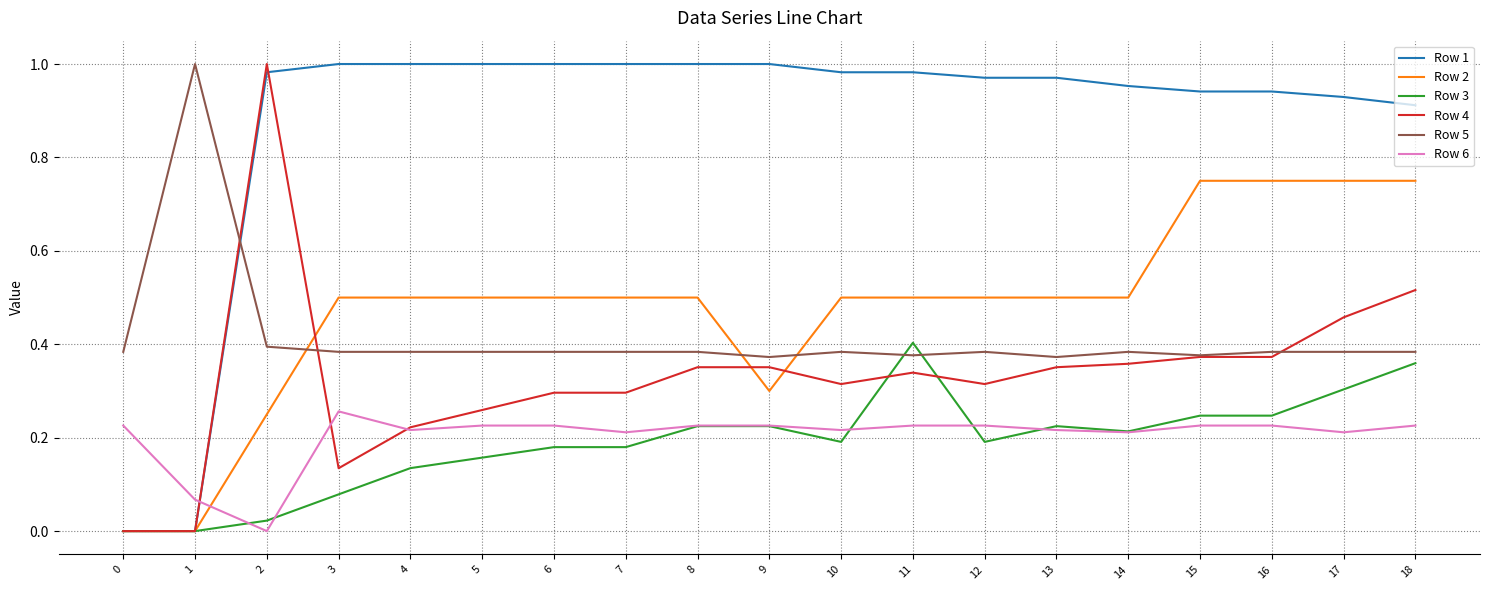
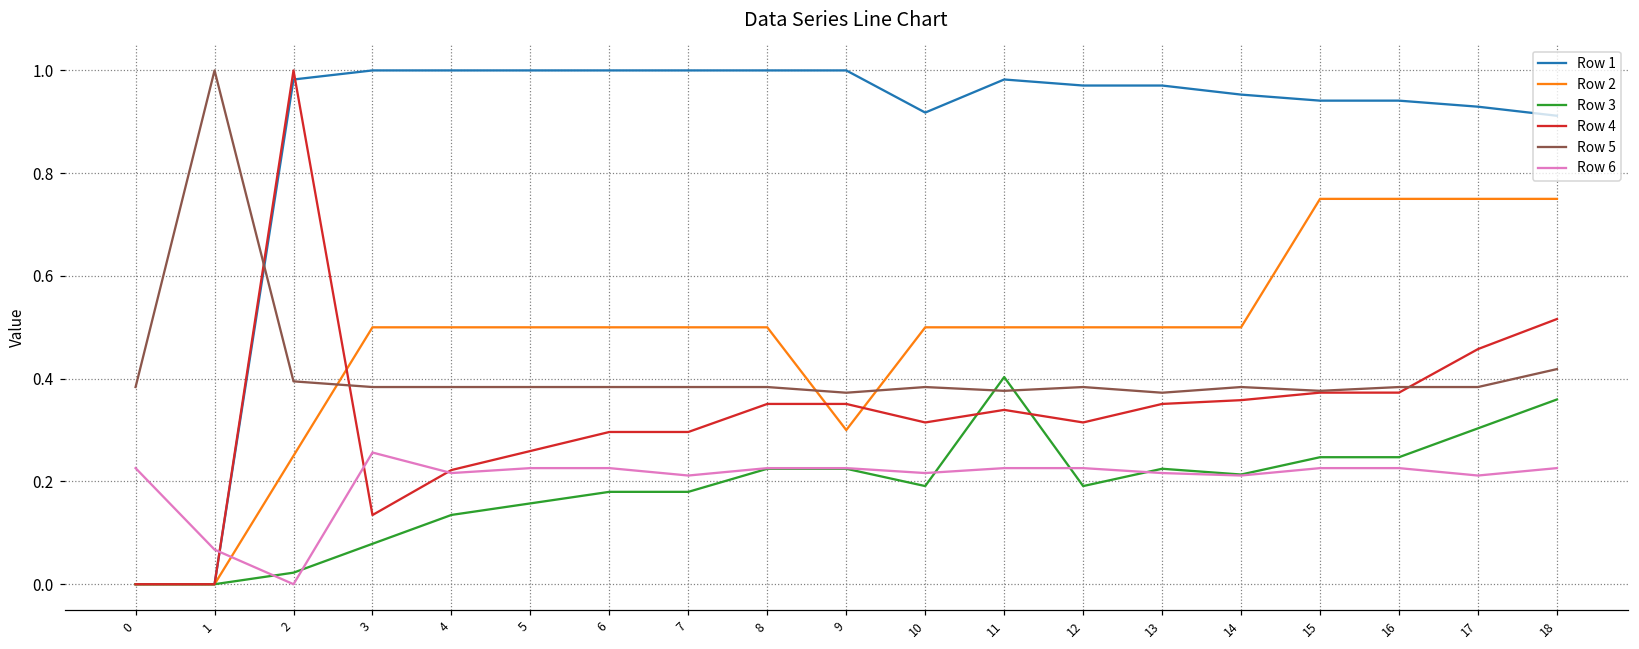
Row 1, 10: 0.98 -> 0.92
Row 5, 18: 0.38 -> 0.42
